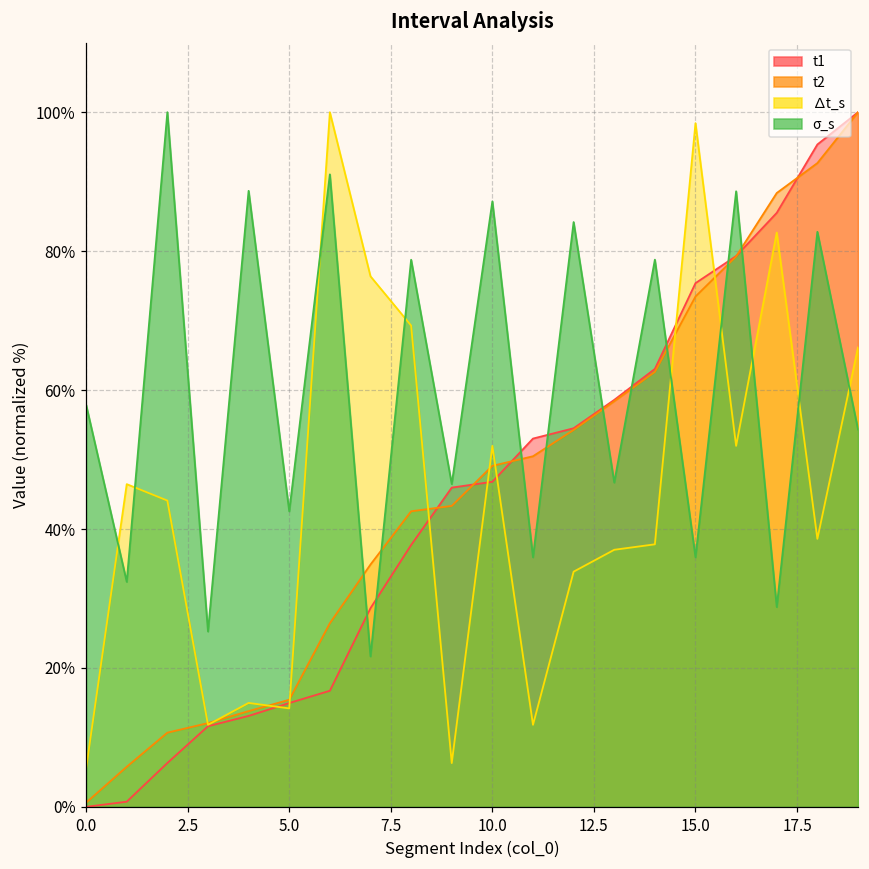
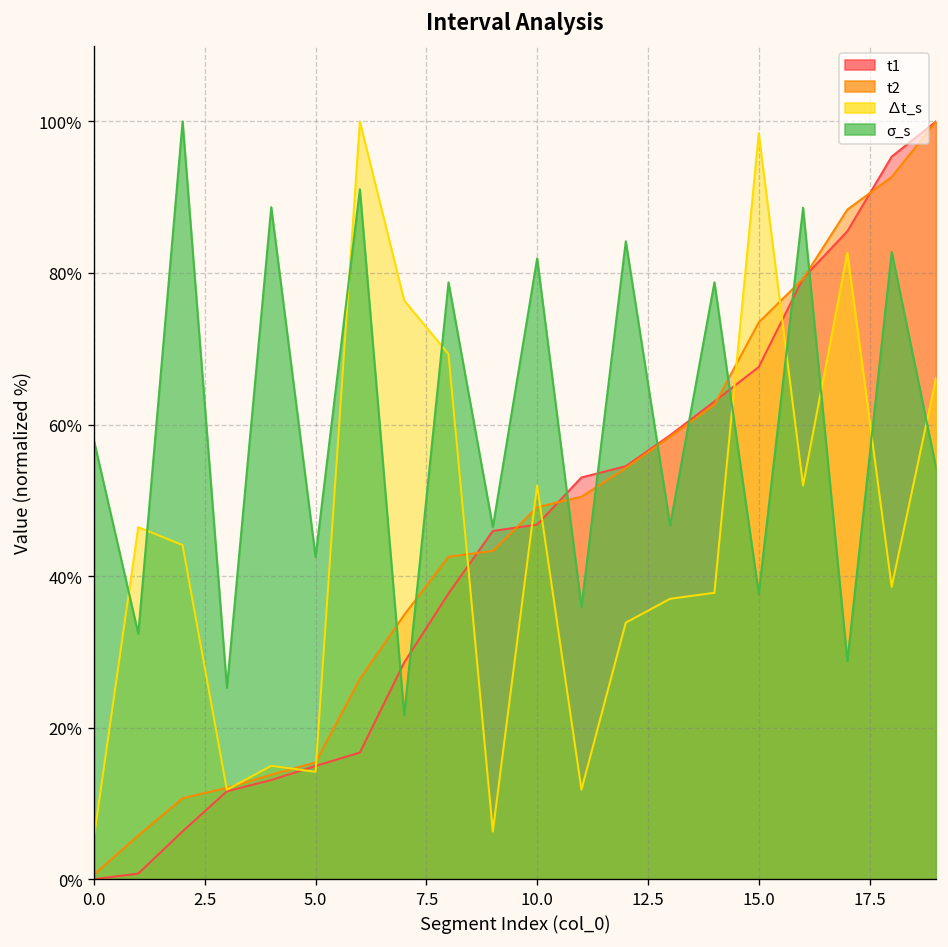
σ_s, 10.0: 87% -> 82%
t1, 15.0: 75% -> 68%
σ_s, 15.0: 36% -> 38%
